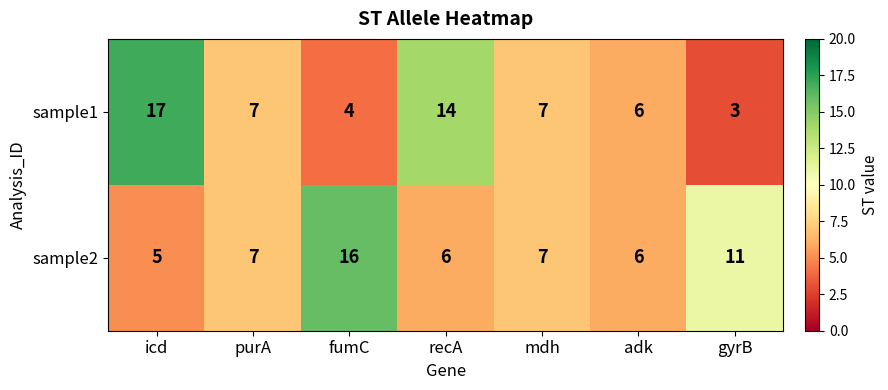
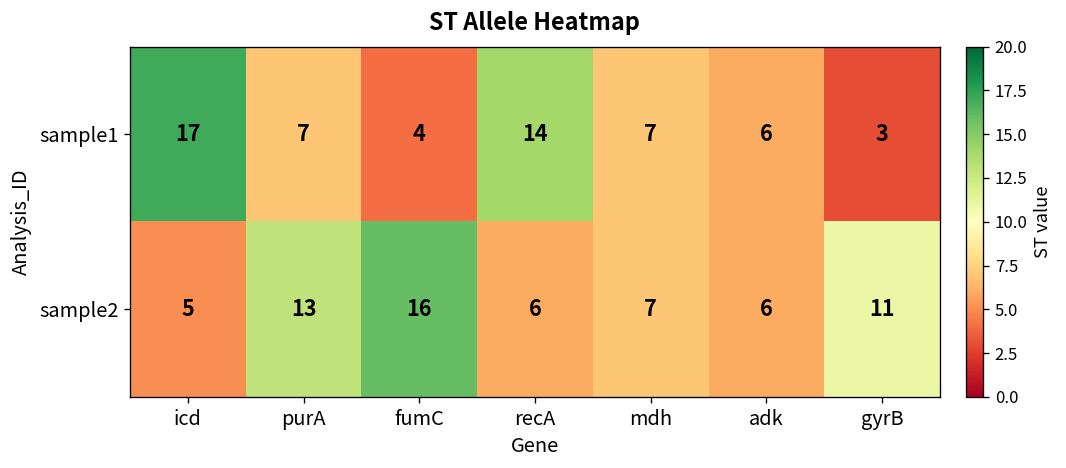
sample2, purA: 7 -> 13
